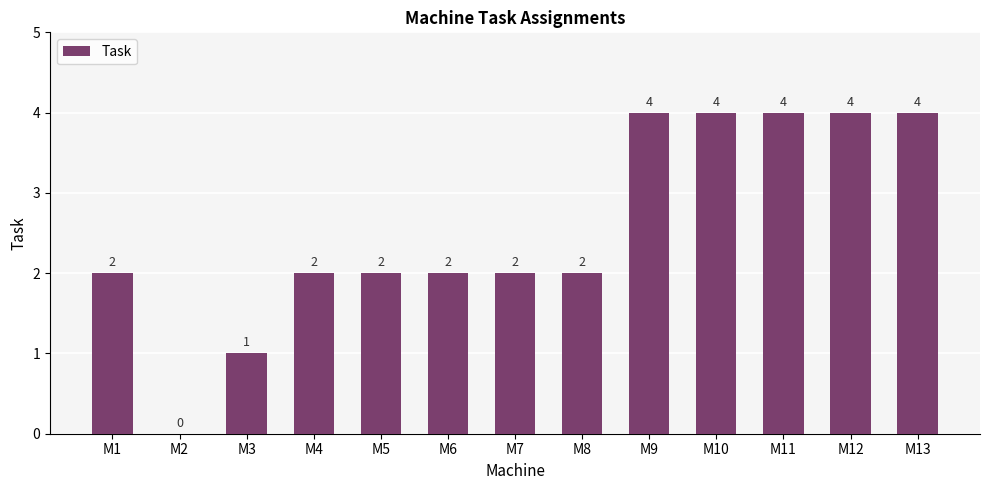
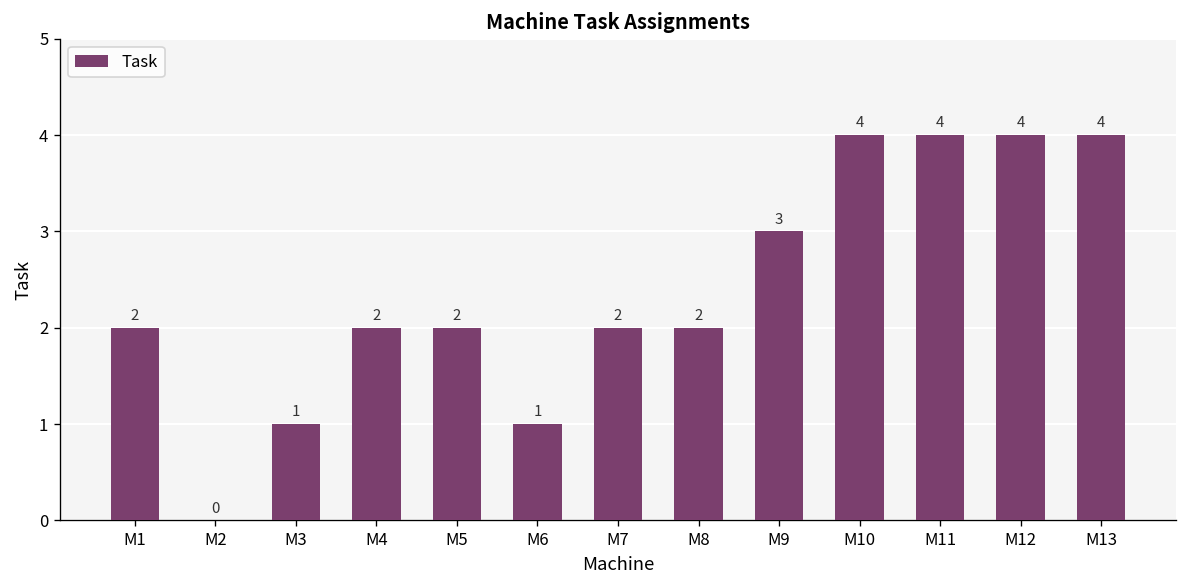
M6: 2 -> 1
M9: 4 -> 3
